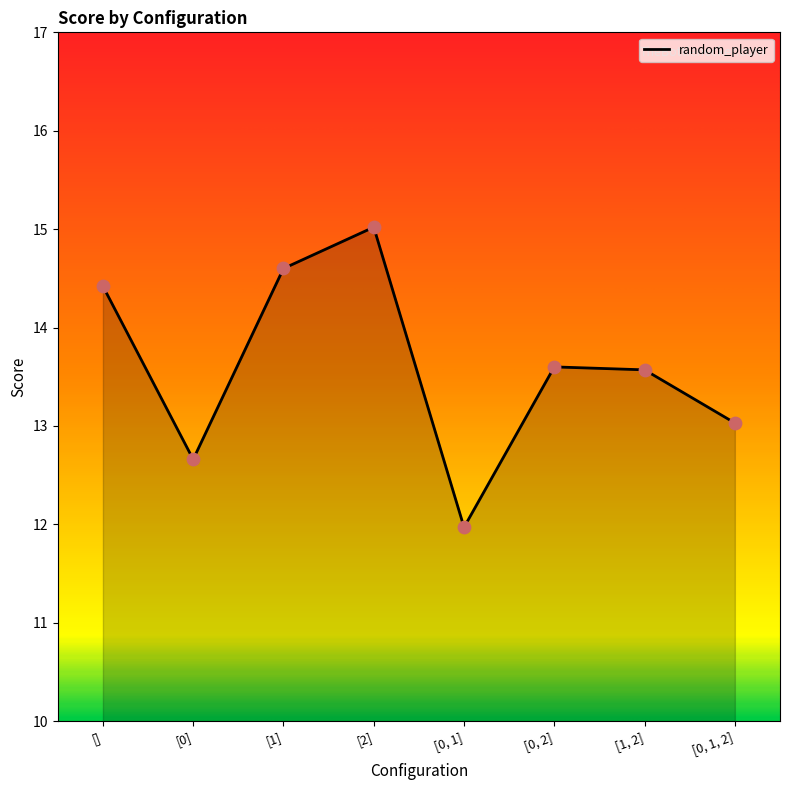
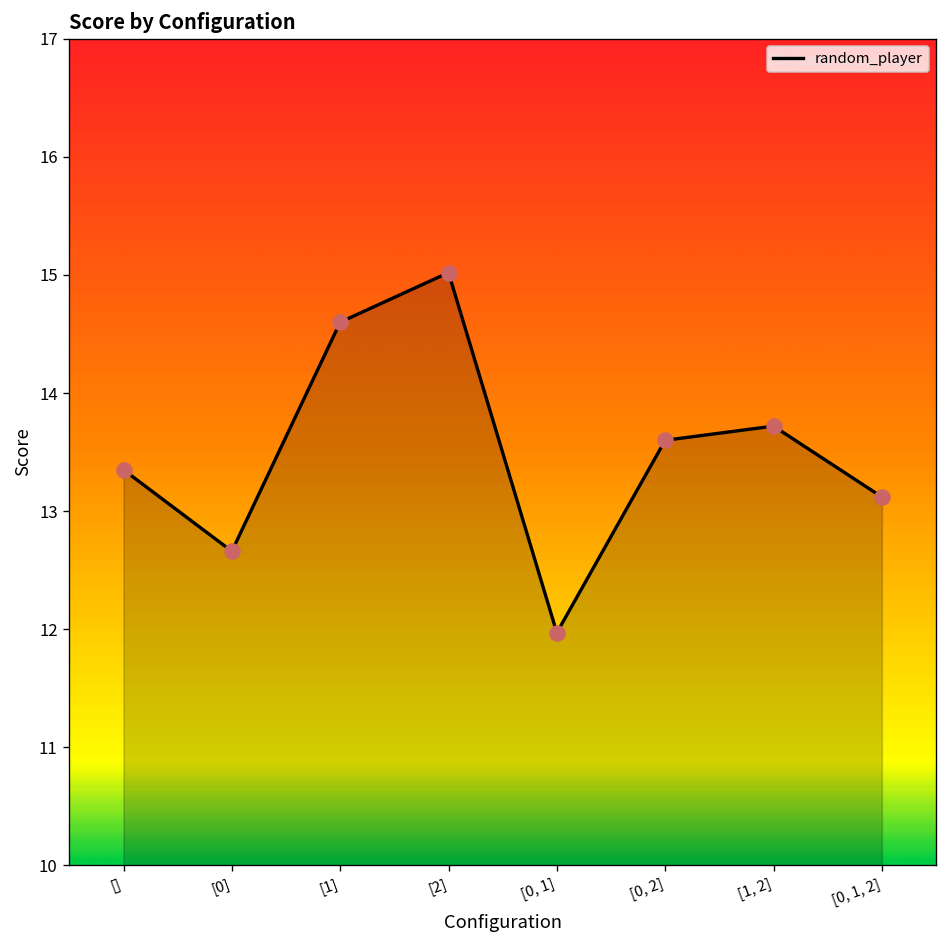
[]: 14.4 -> 13.4
[1, 2]: 13.6 -> 13.7
[0, 1, 2]: 13.0 -> 13.1
